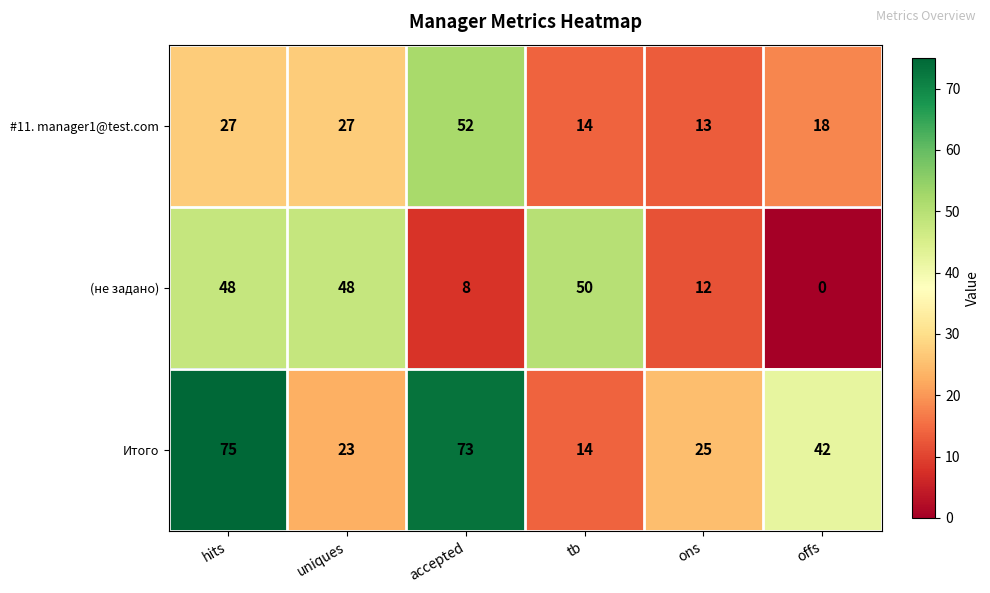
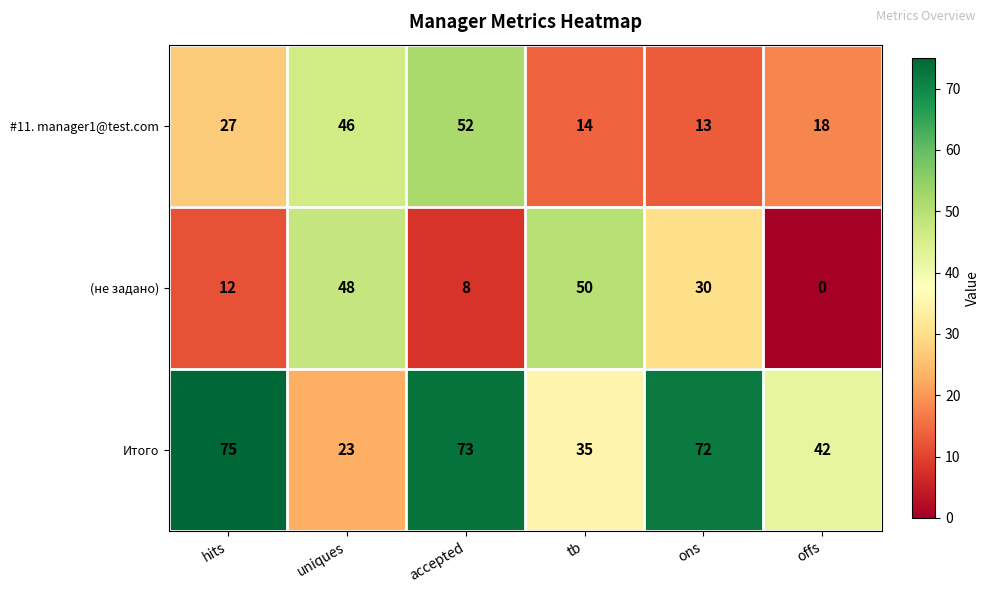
#11. manager1@test.com, uniques: 27 -> 46
(не задано), hits: 48 -> 12
(не задано), ons: 12 -> 30
Итого, tb: 14 -> 35
Итого, ons: 25 -> 72
